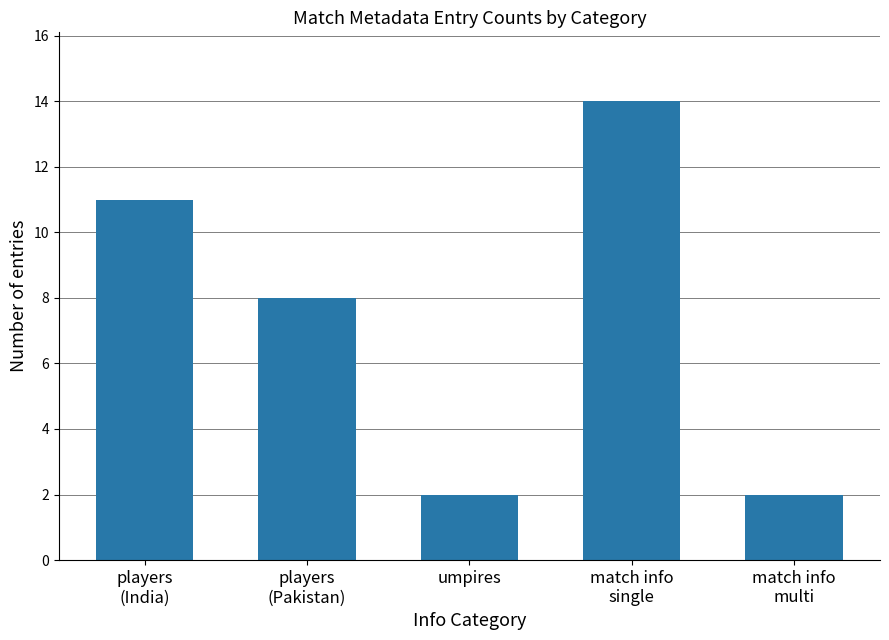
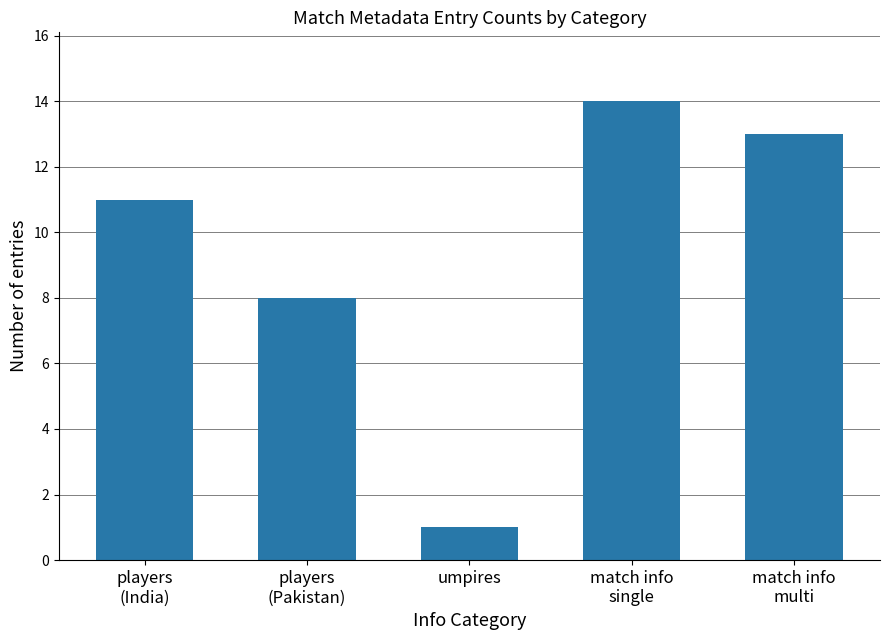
umpires: 2 -> 1
match info multi: 2 -> 13
